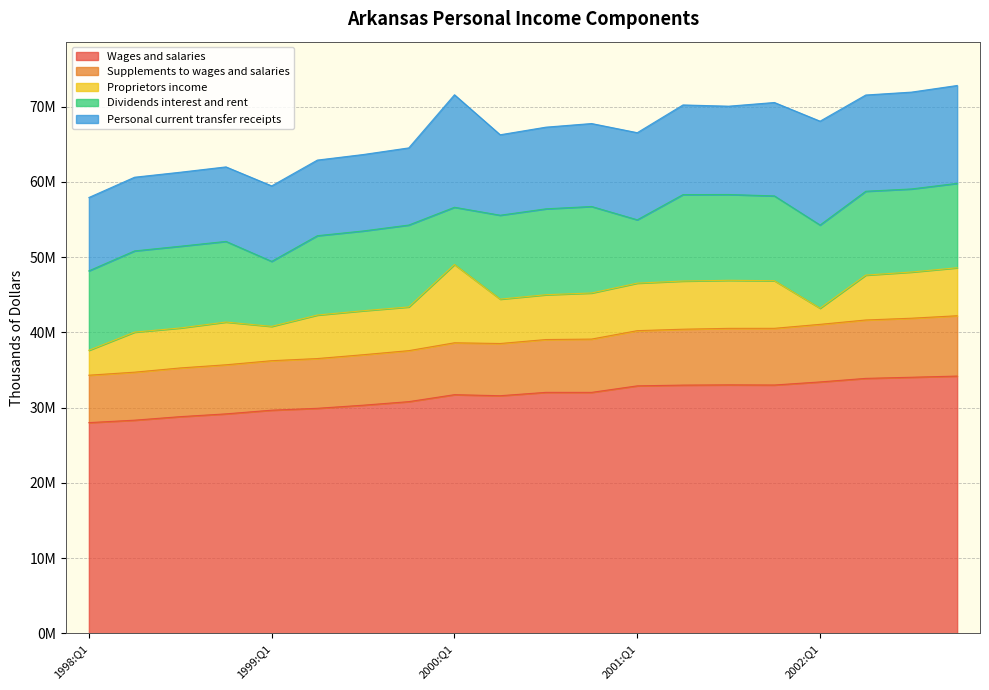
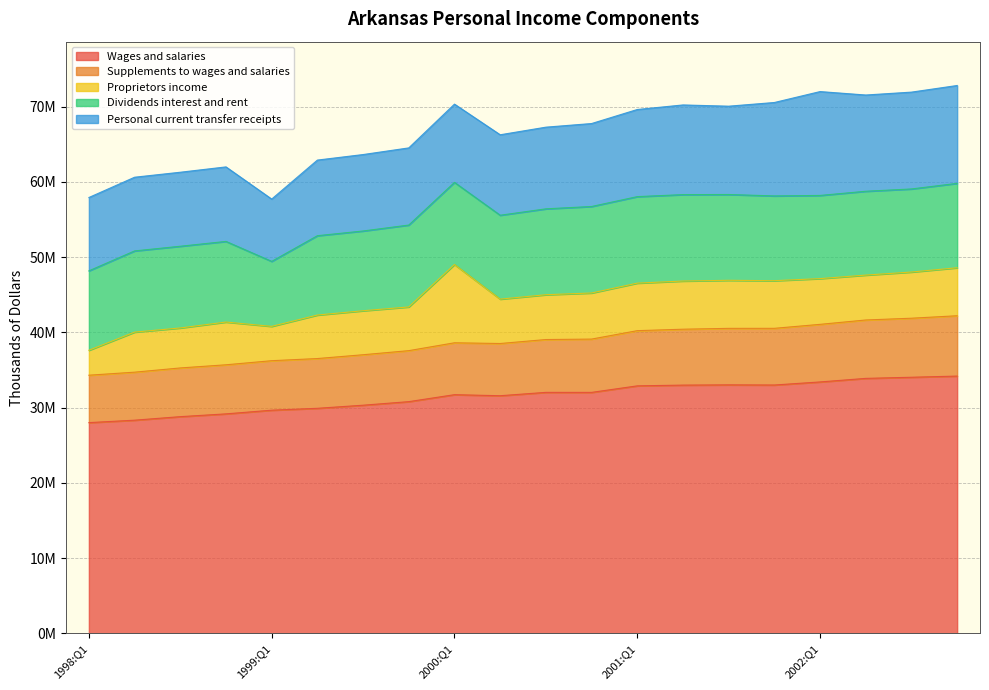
Personal current transfer receipts, 1999:Q1: 10000000 -> 8000000
Dividends interest and rent, 2000:Q1: 8000000 -> 11000000
Personal current transfer receipts, 2000:Q1: 15000000 -> 10000000
Dividends interest and rent, 2001:Q1: 8000000 -> 11000000
Proprietors income, 2002:Q1: 2000000 -> 6000000
